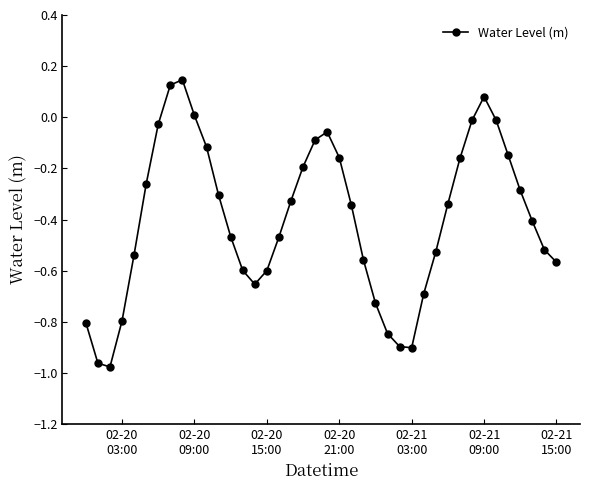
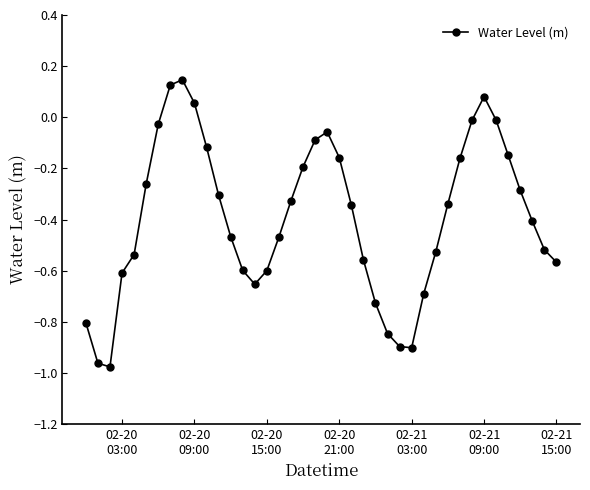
02-20 03:00: -0.80 -> -0.61
02-20 09:00: 0.01 -> 0.06
